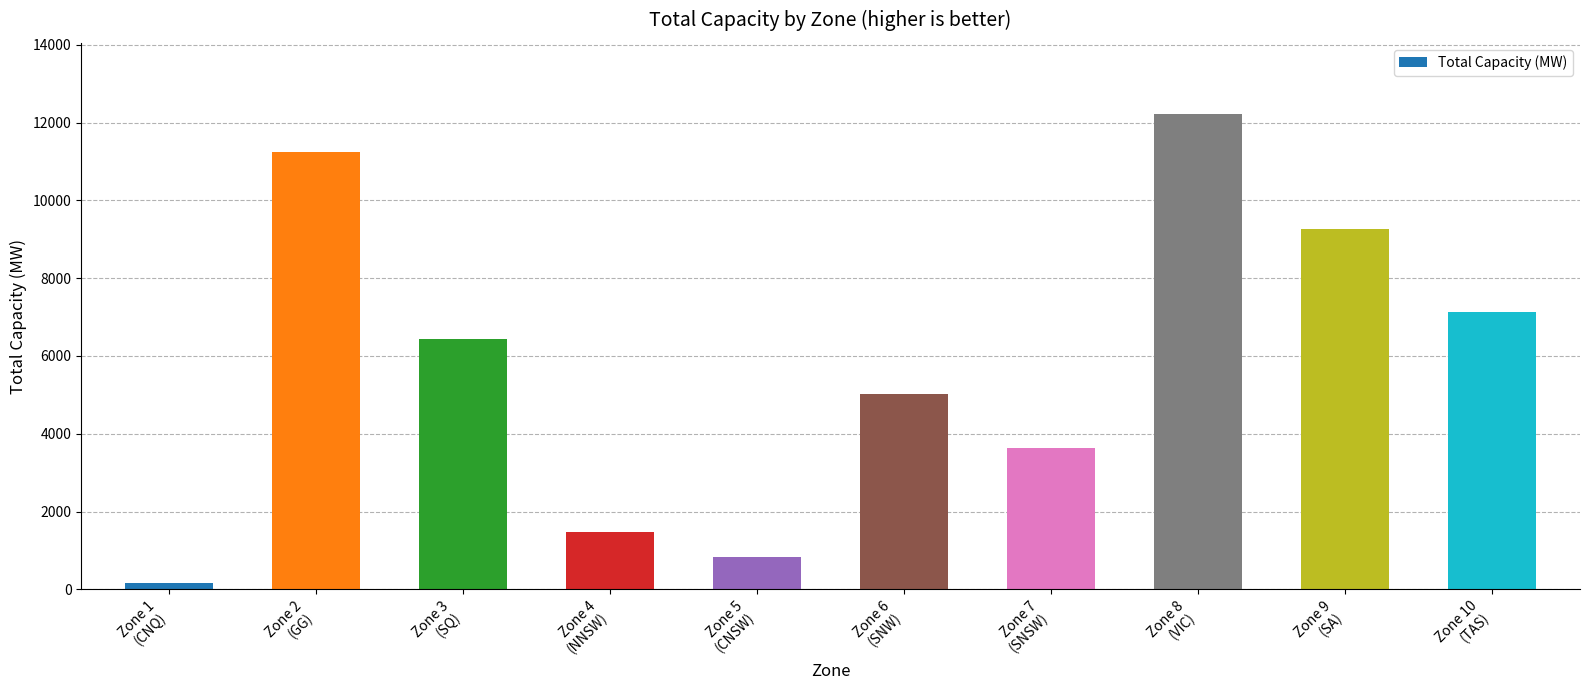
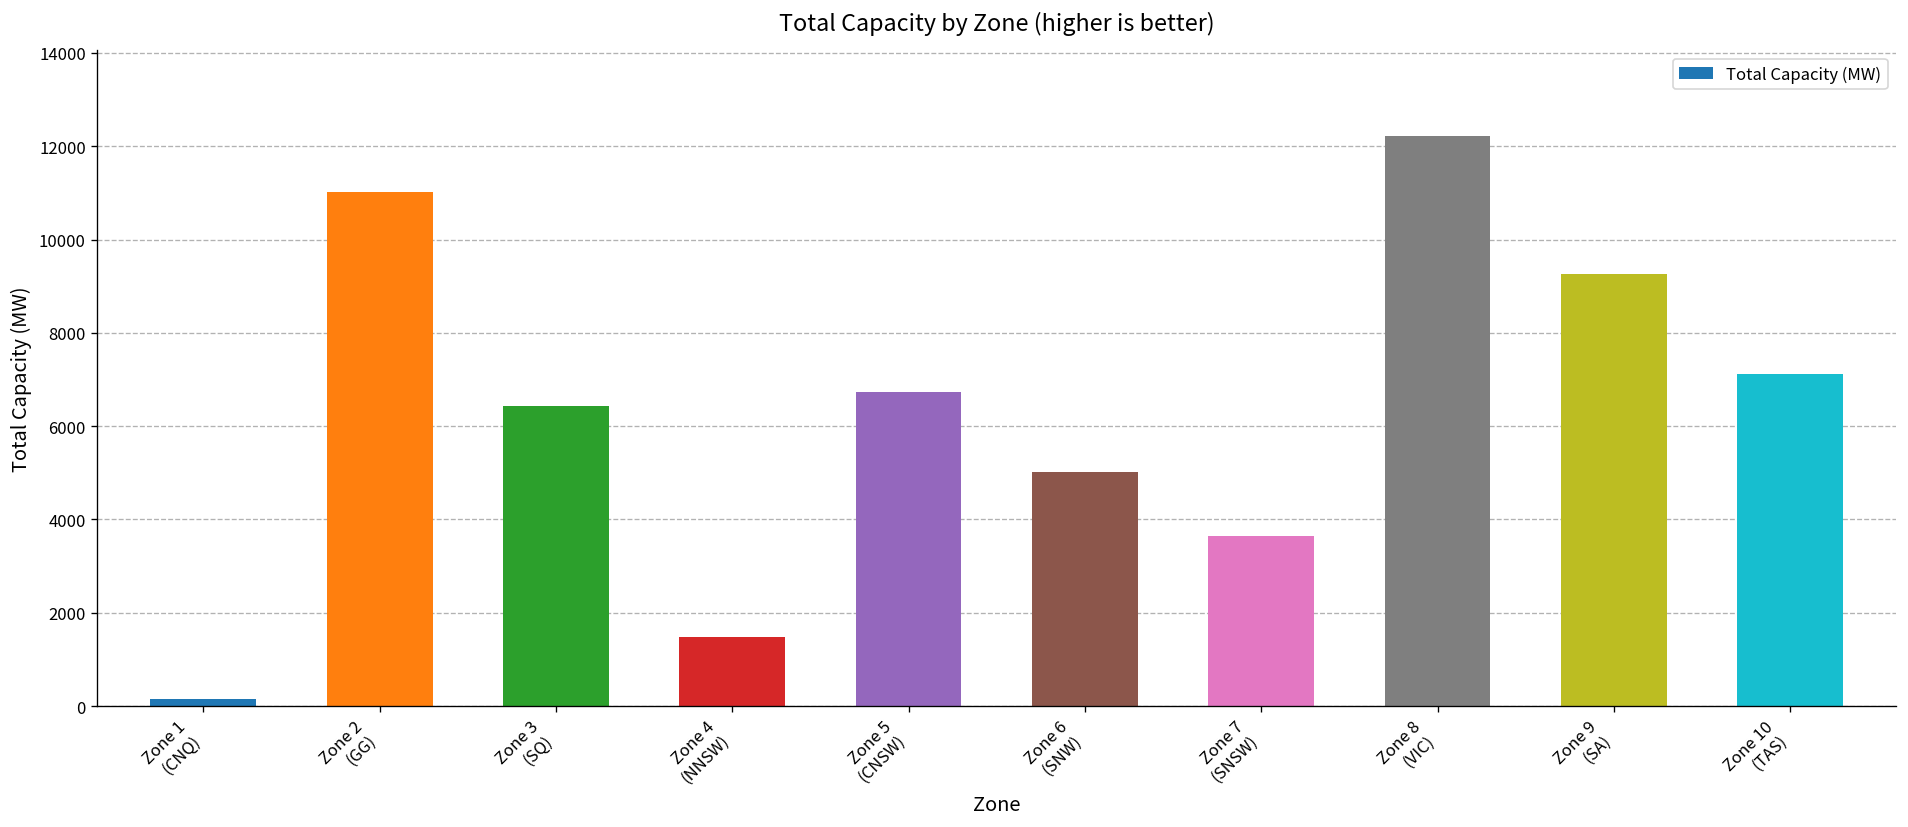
Zone 2 (GG): 11200 -> 11000
Zone 5 (CNSW): 800 -> 6700
